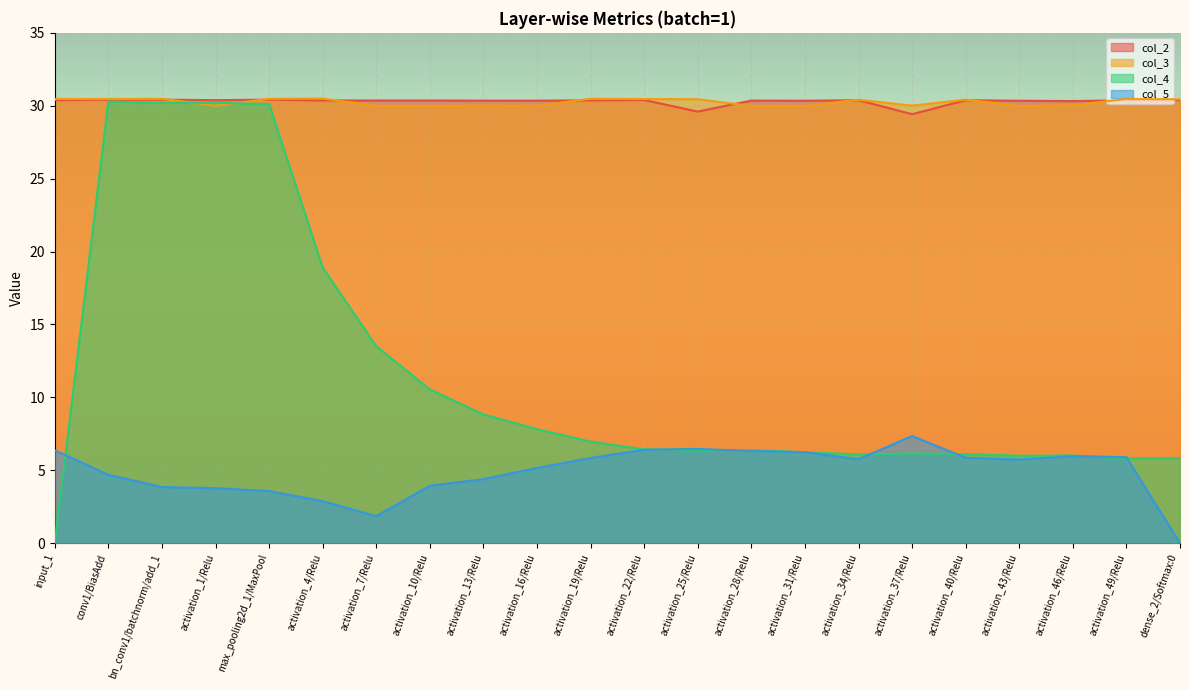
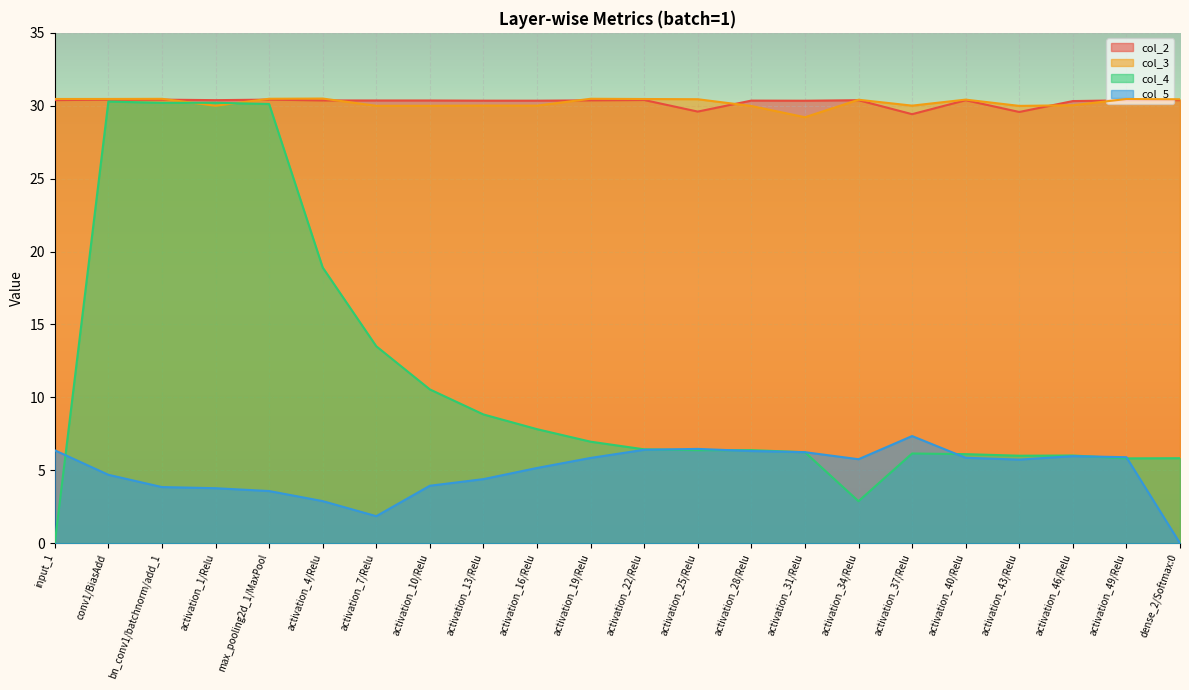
col_3, activation_31/Relu: 30.0 -> 29.2
col_4, activation_34/Relu: 6.1 -> 2.9
col_2, activation_43/Relu: 30.3 -> 29.6
